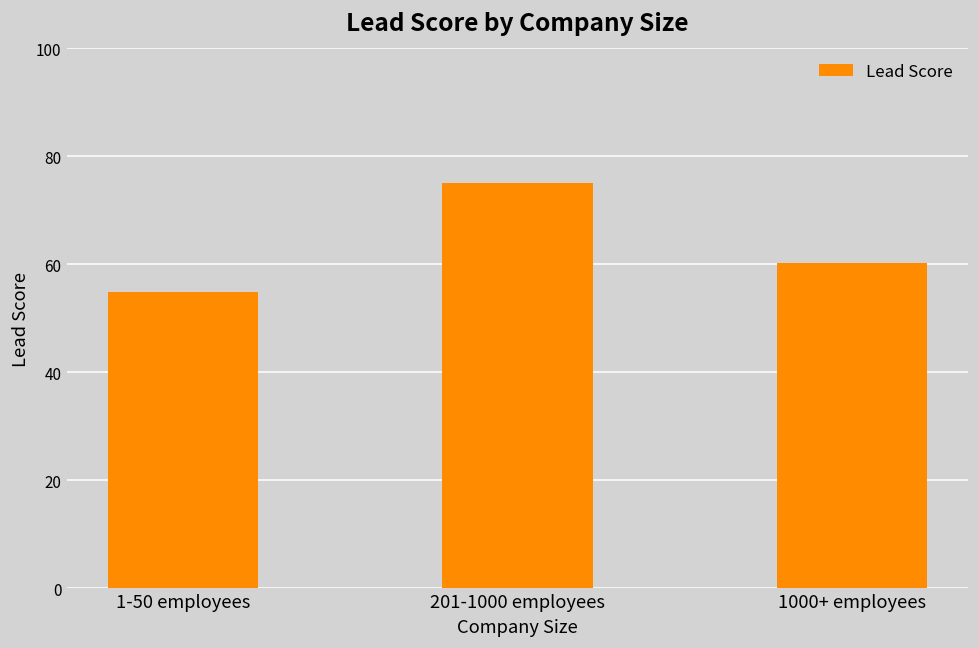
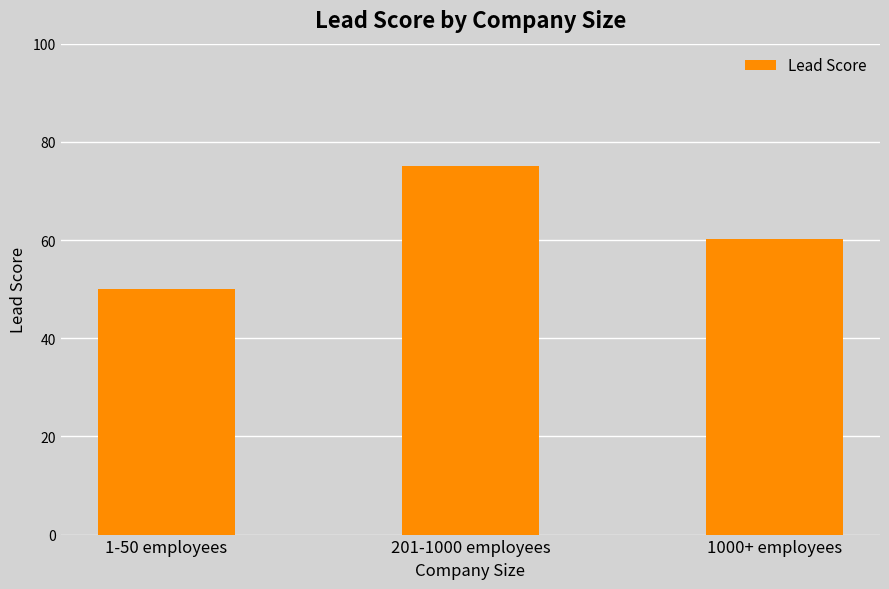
1-50 employees: 55 -> 50
